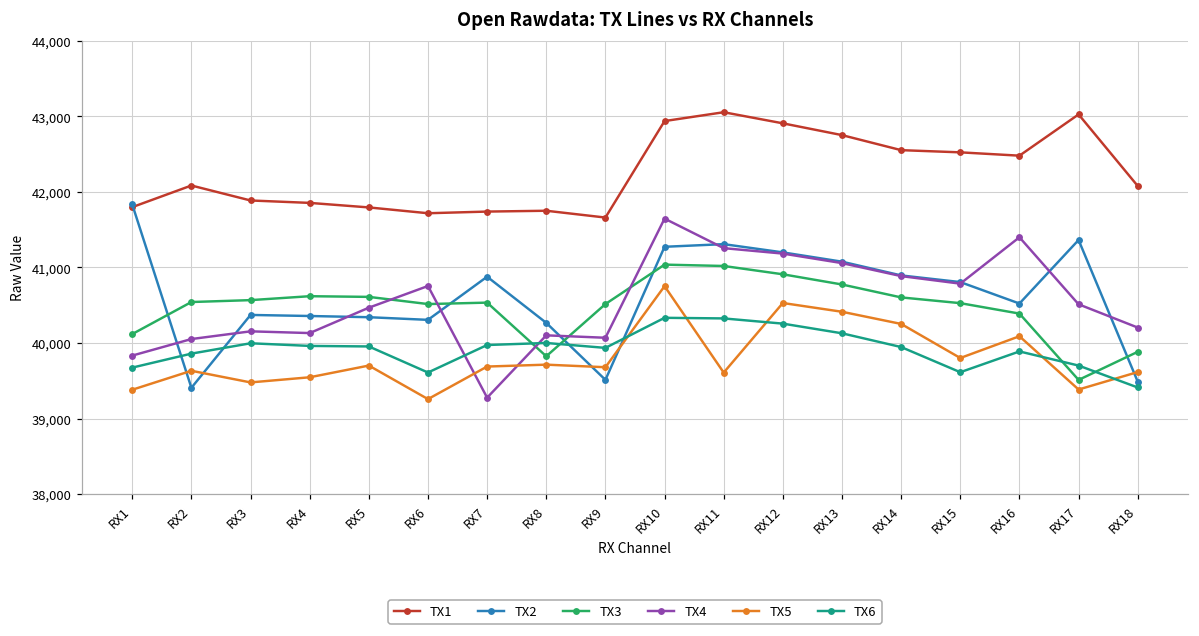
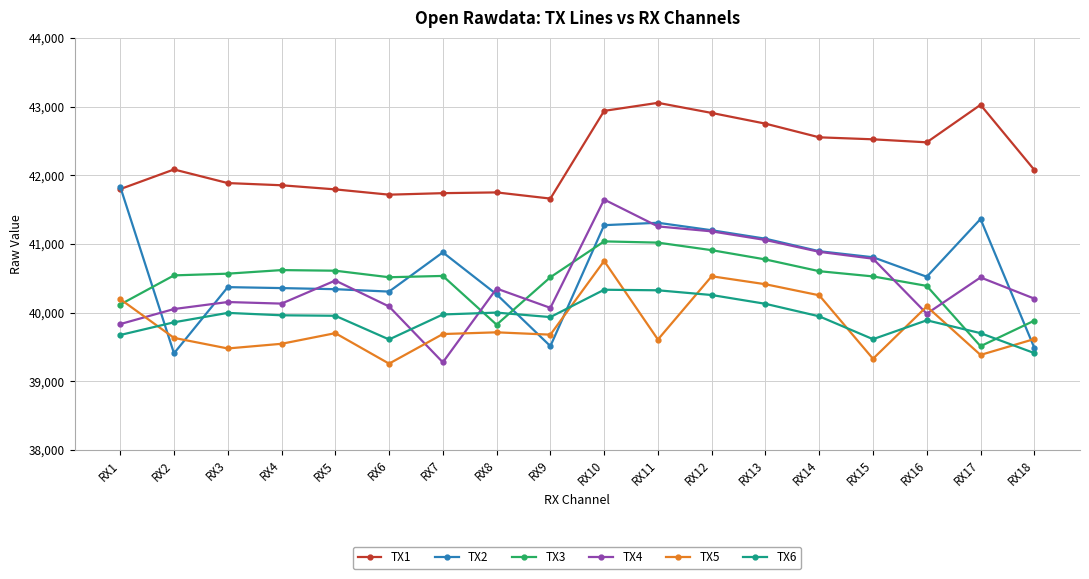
TX5, RX1: 39,400 -> 40,200
TX4, RX6: 40,800 -> 40,100
TX4, RX8: 40,100 -> 40,400
TX5, RX15: 39,800 -> 39,300
TX4, RX16: 41,400 -> 40,000
